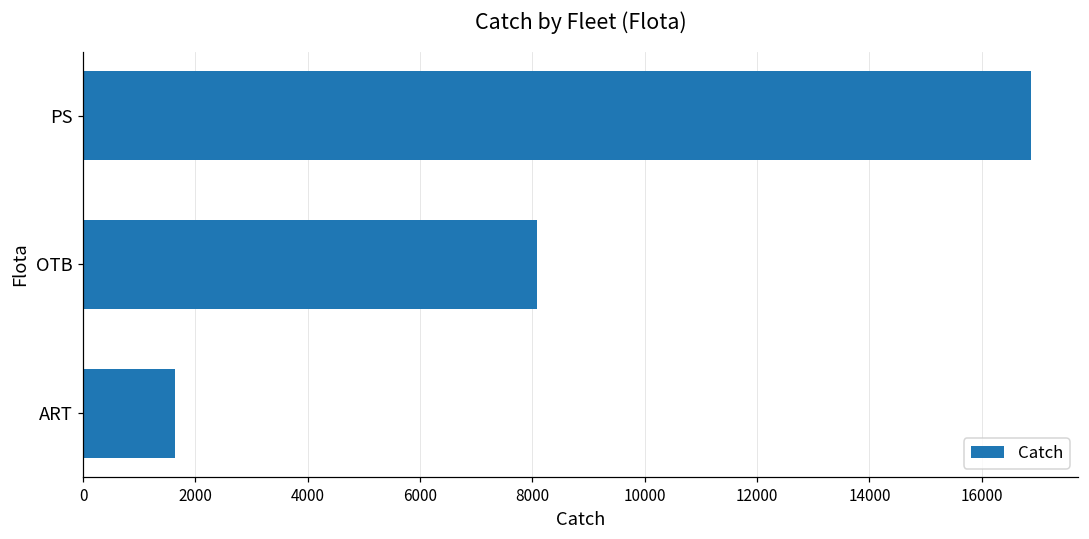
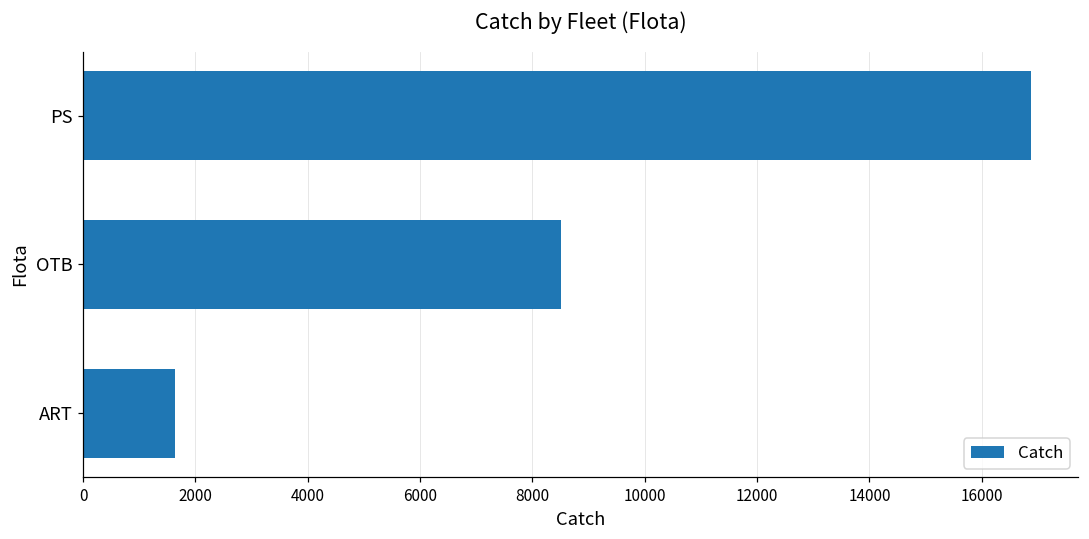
OTB: 8100 -> 8500
